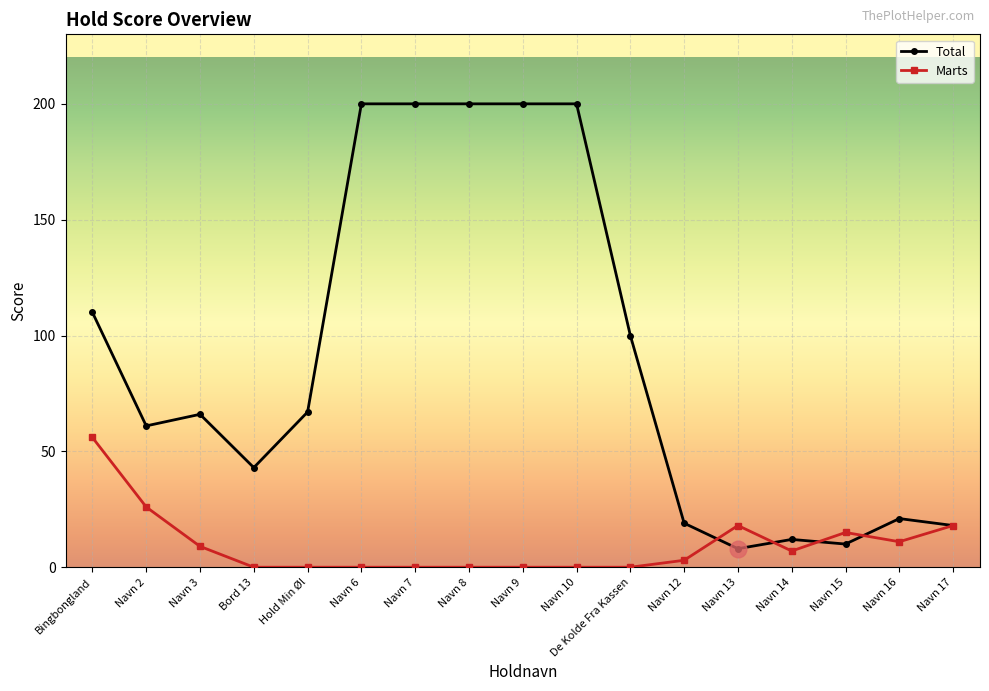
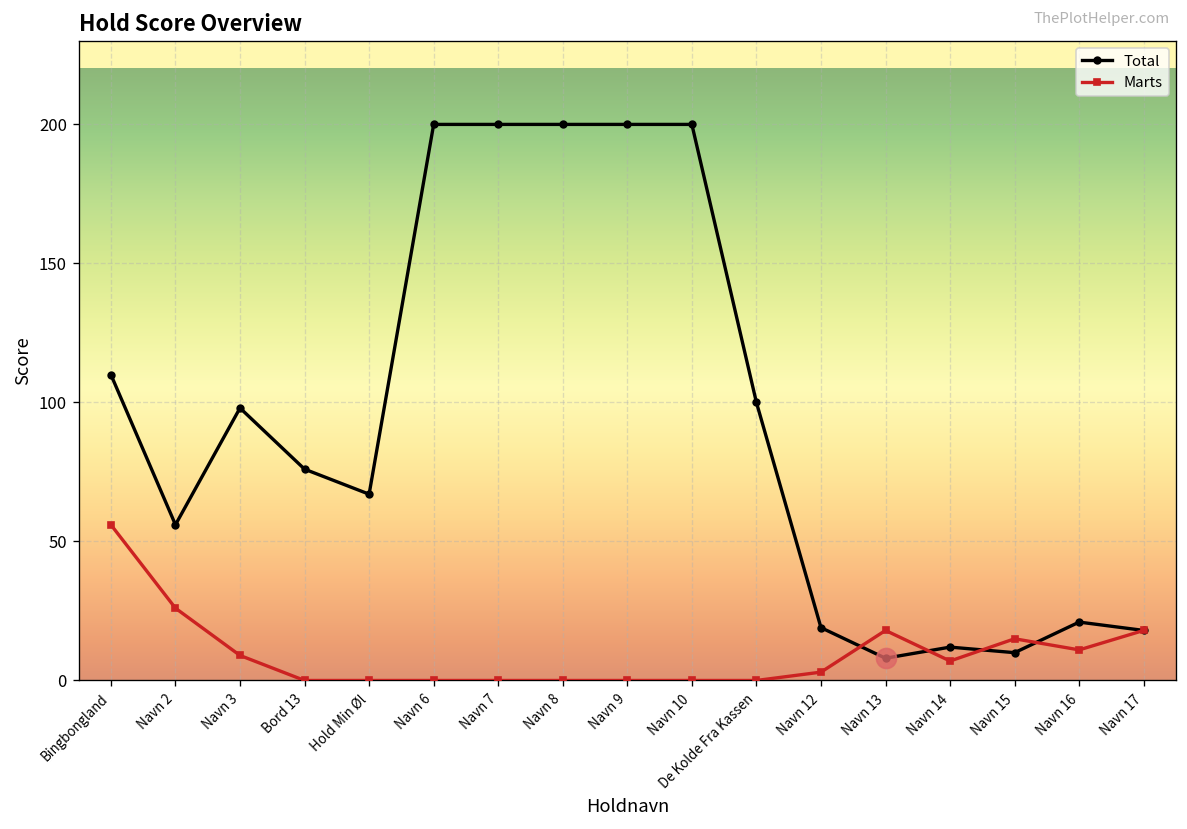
Total, Navn 2: 61 -> 56
Total, Navn 3: 66 -> 98
Total, Bord 13: 43 -> 76
